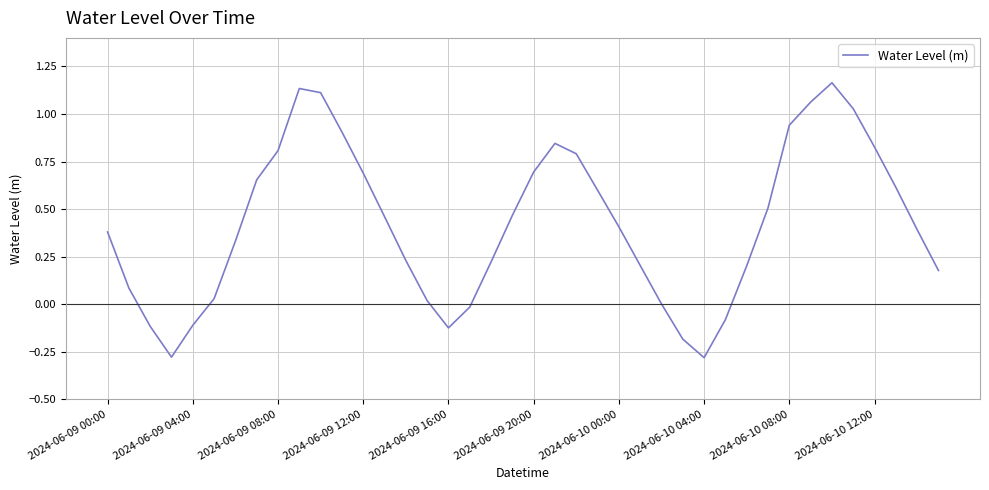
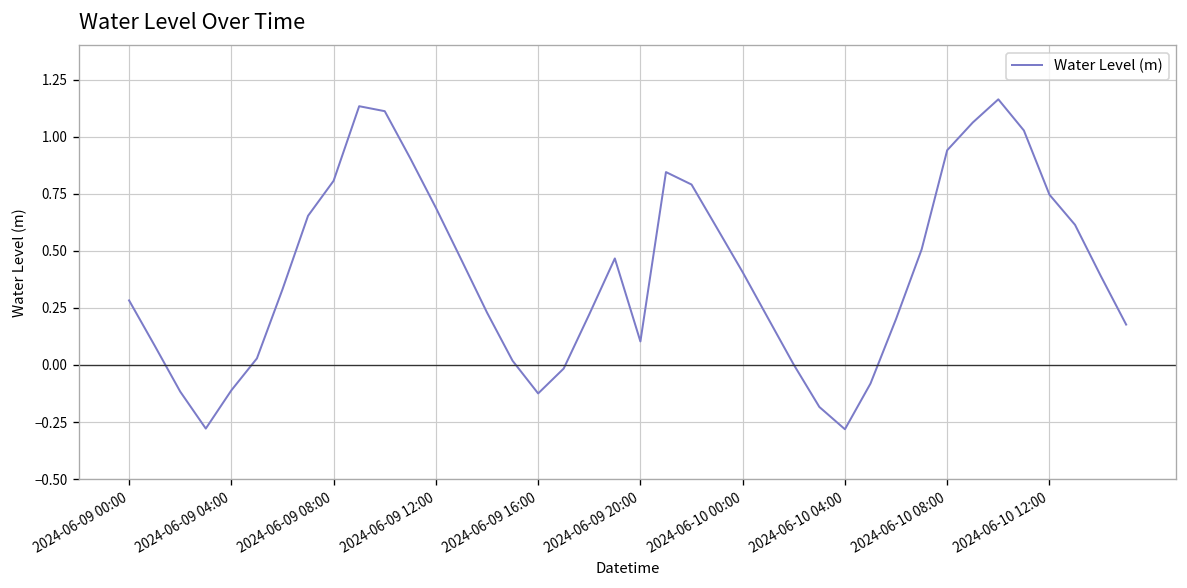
2024-06-09 00:00: 0.38 -> 0.28
2024-06-09 20:00: 0.69 -> 0.10
2024-06-10 12:00: 0.83 -> 0.75
